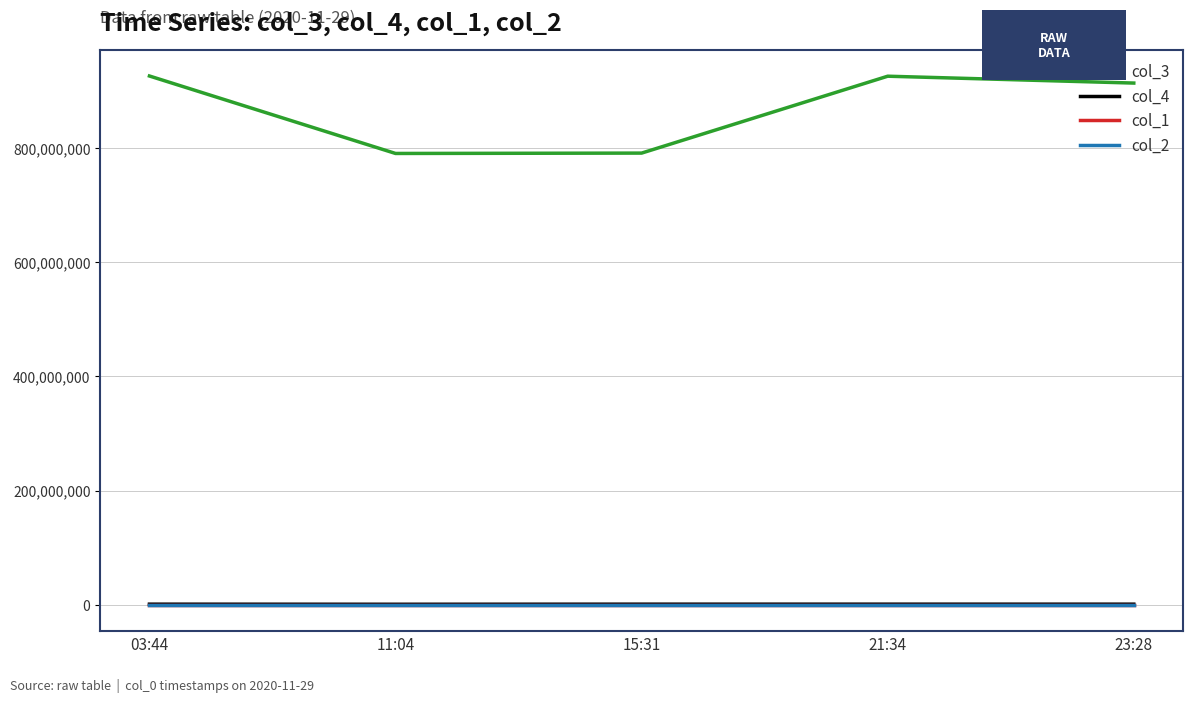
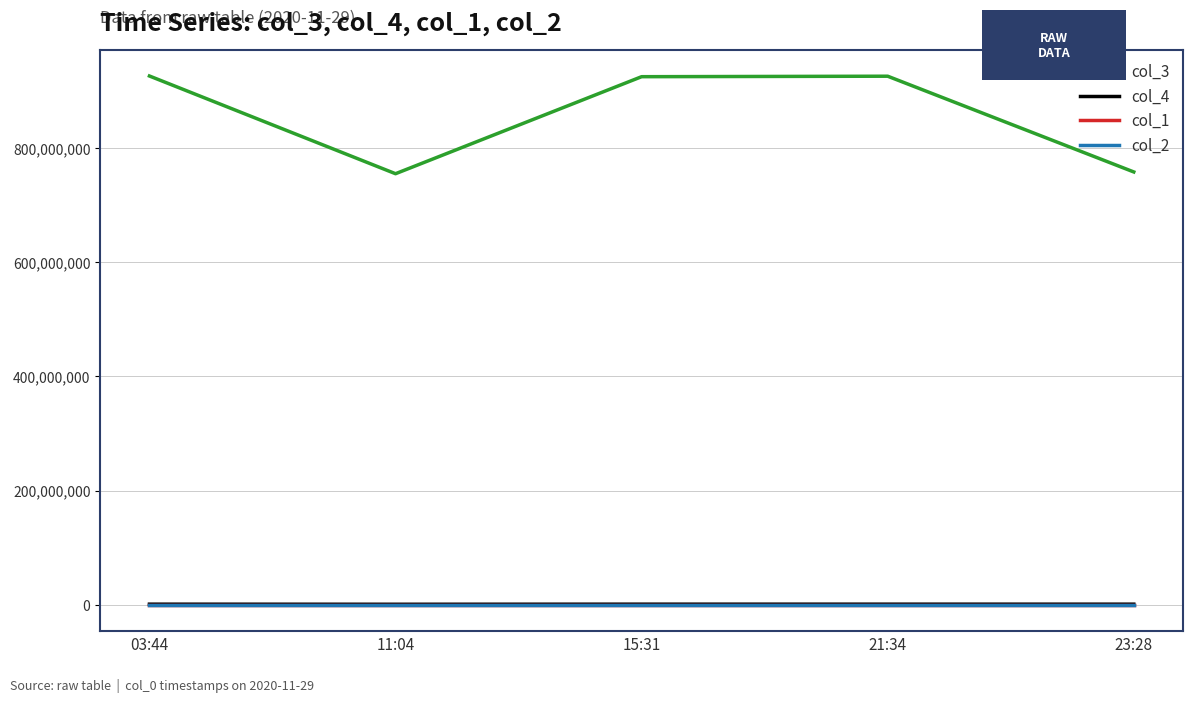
col_3, 11:04: 790,000,000 -> 760,000,000
col_3, 15:31: 790,000,000 -> 920,000,000
col_3, 23:28: 910,000,000 -> 760,000,000
